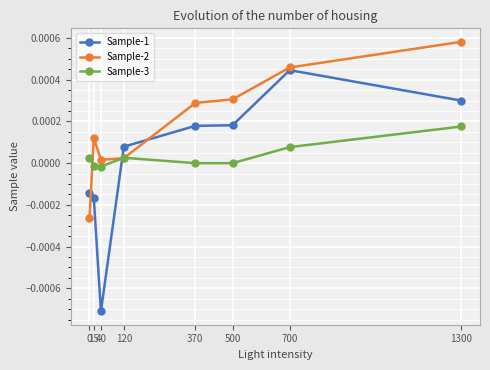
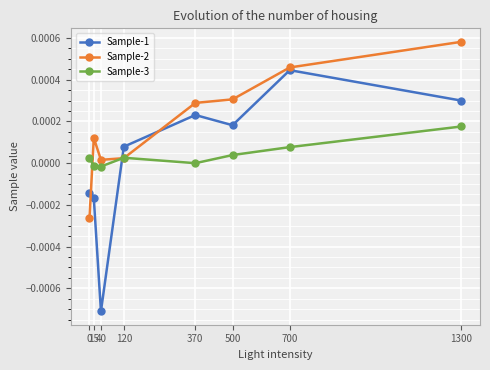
Sample-1, 370: 0.00018 -> 0.00023
Sample-3, 500: 0.00000 -> 0.00004
